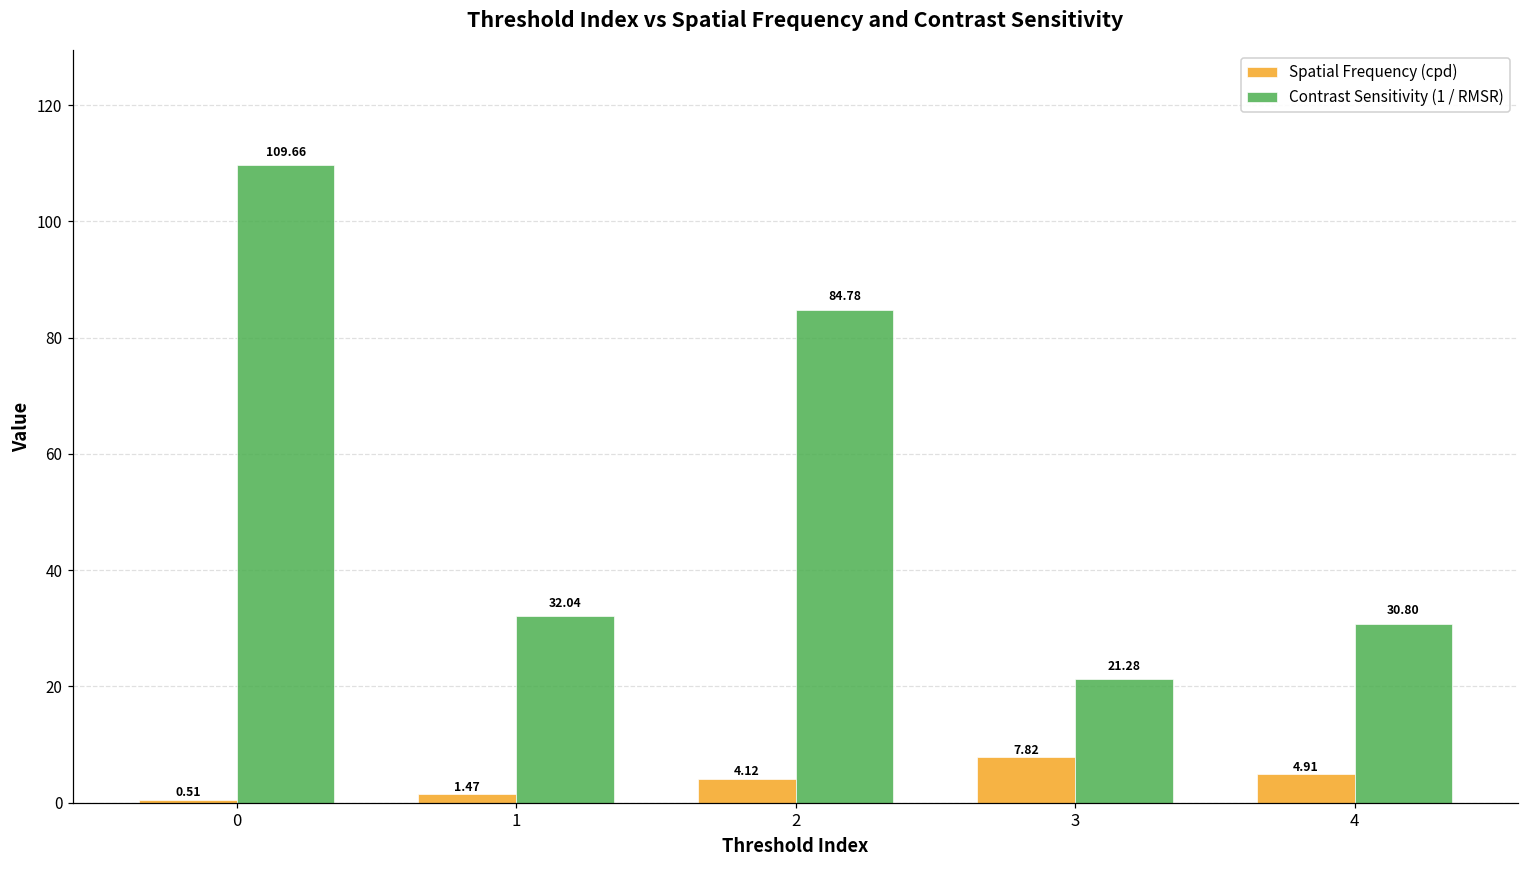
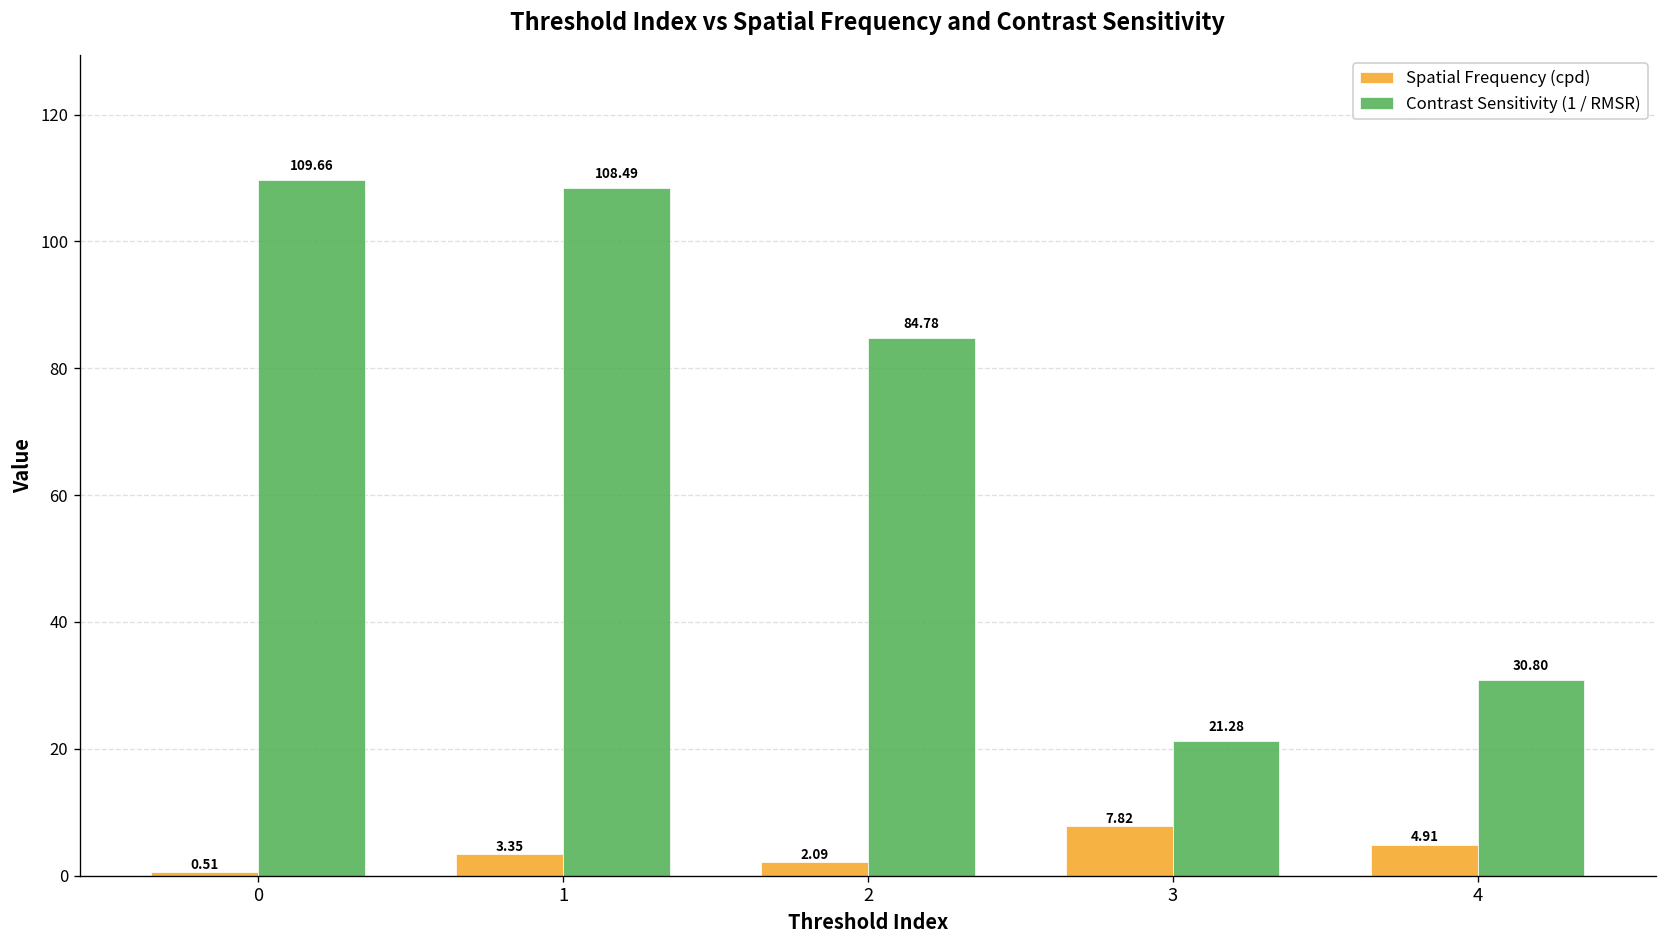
Spatial Frequency (cpd), 1: 1.47 -> 3.35
Contrast Sensitivity (1 / RMSR), 1: 32.04 -> 108.49
Spatial Frequency (cpd), 2: 4.12 -> 2.09
